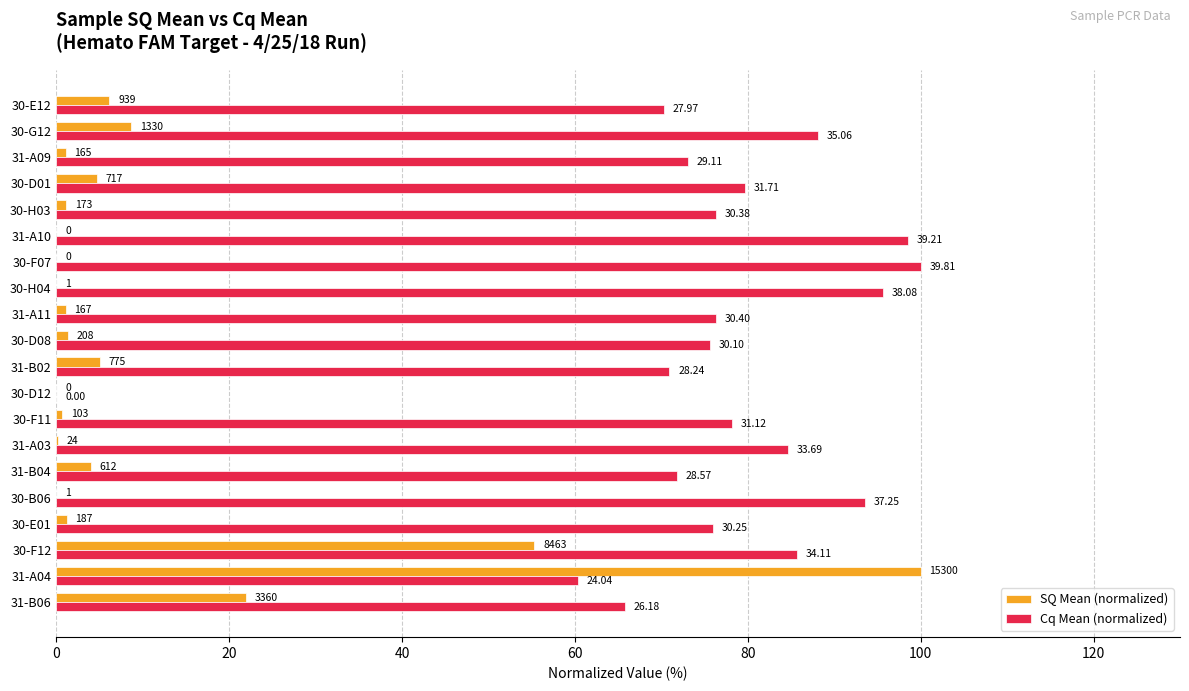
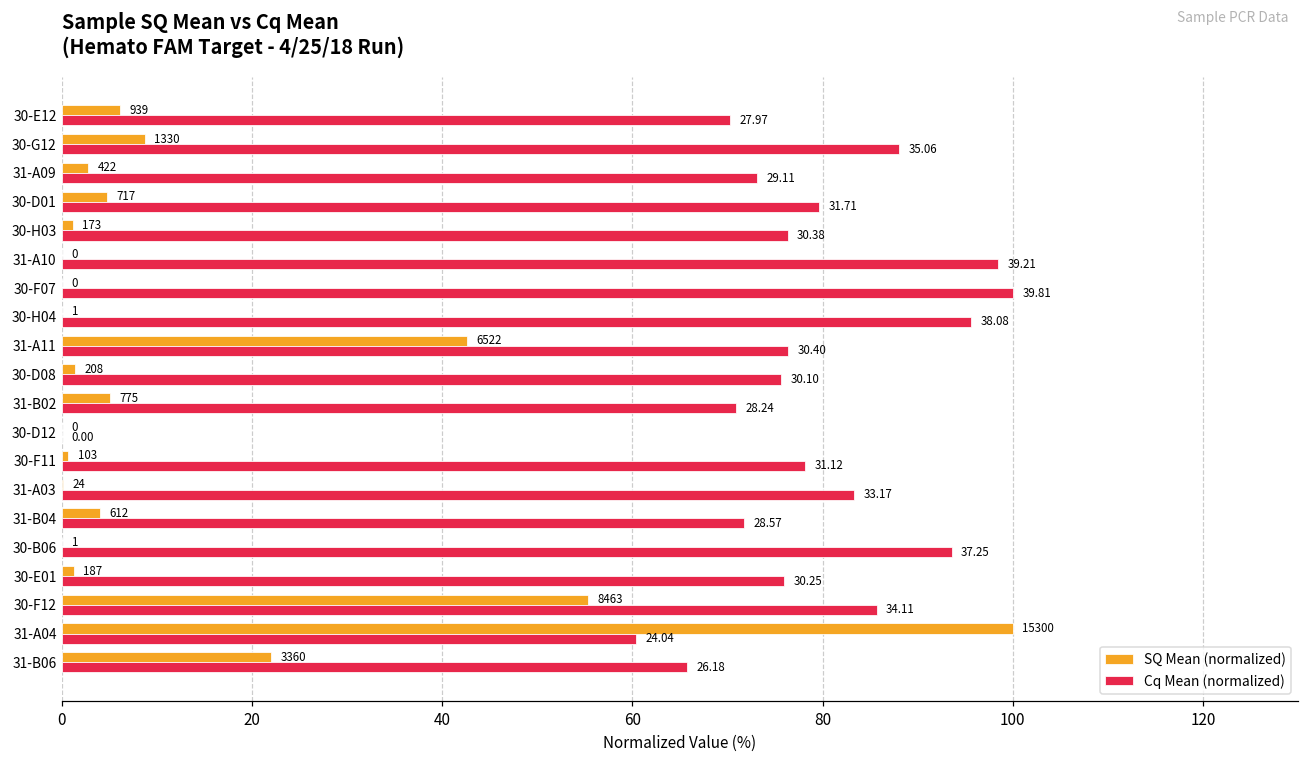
SQ Mean (normalized), 31-A09: 165 -> 422
SQ Mean (normalized), 31-A11: 167 -> 6522
Cq Mean (normalized), 31-A03: 33.69 -> 33.17
